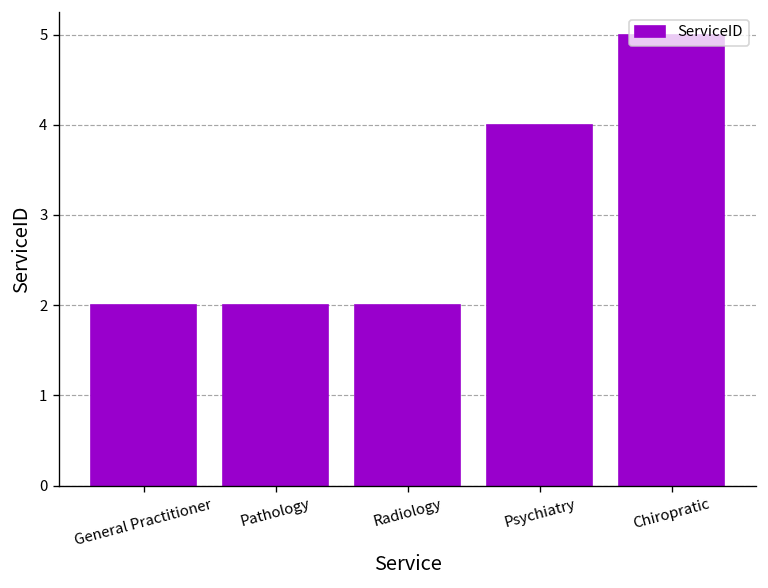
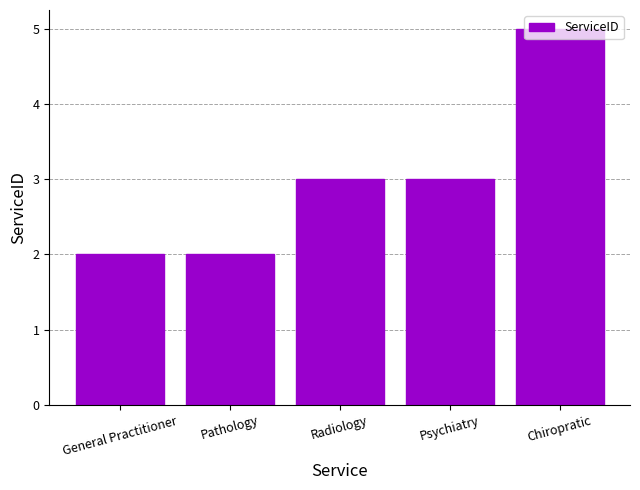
Radiology: 2 -> 3
Psychiatry: 4 -> 3
